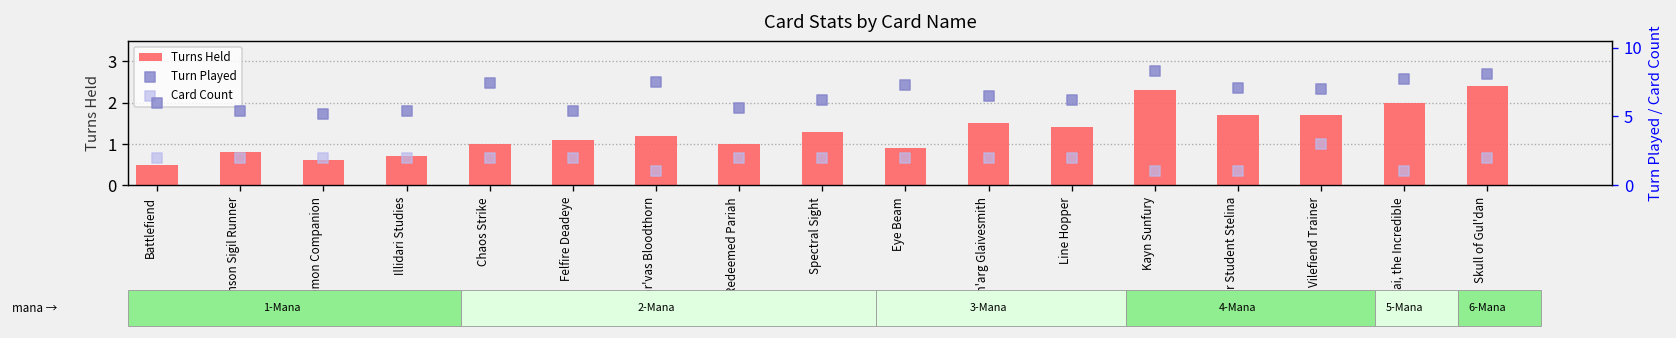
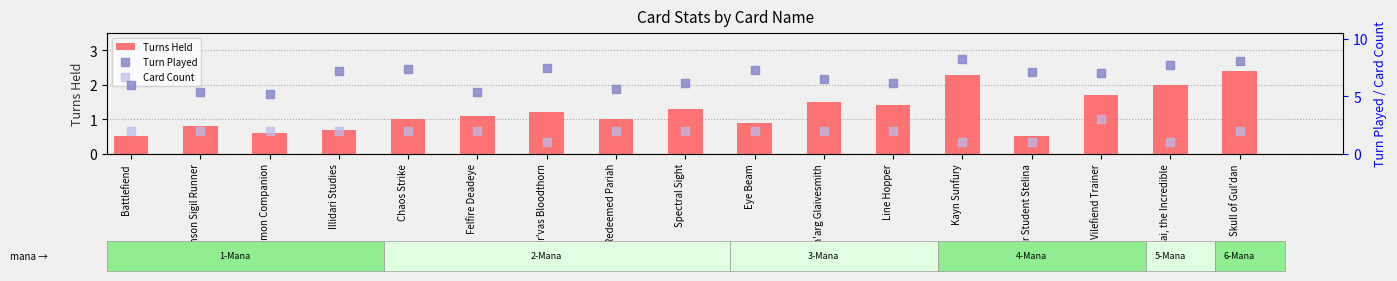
Turns Held, Star Student Stelina: 1.7 -> 0.5
Turn Played, Illidari Studies: 5.4 -> 7.2
